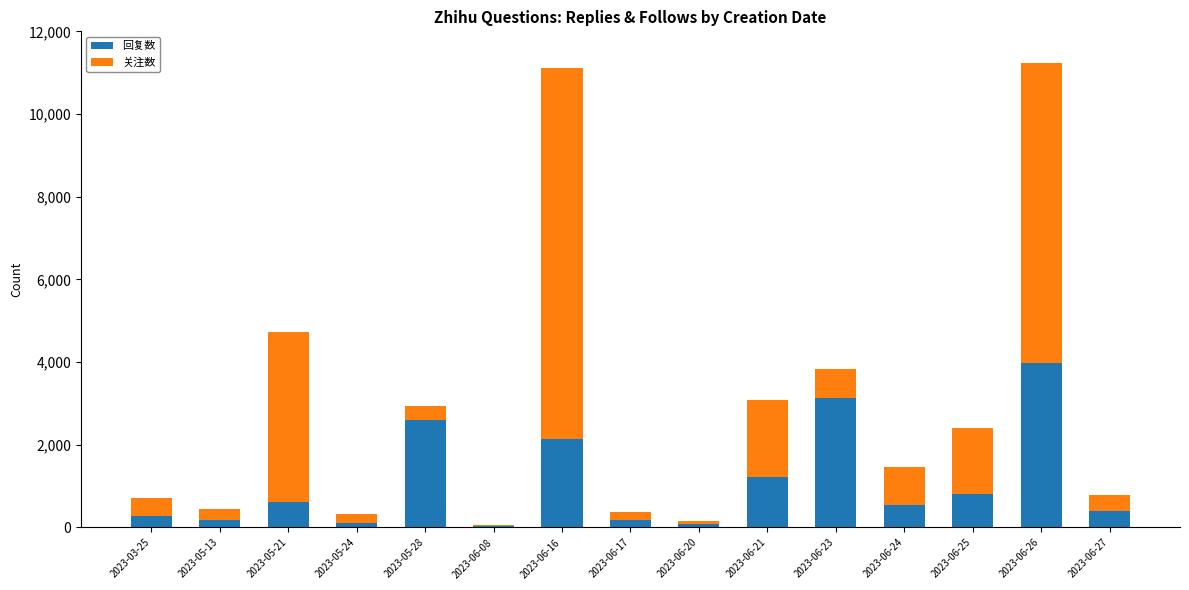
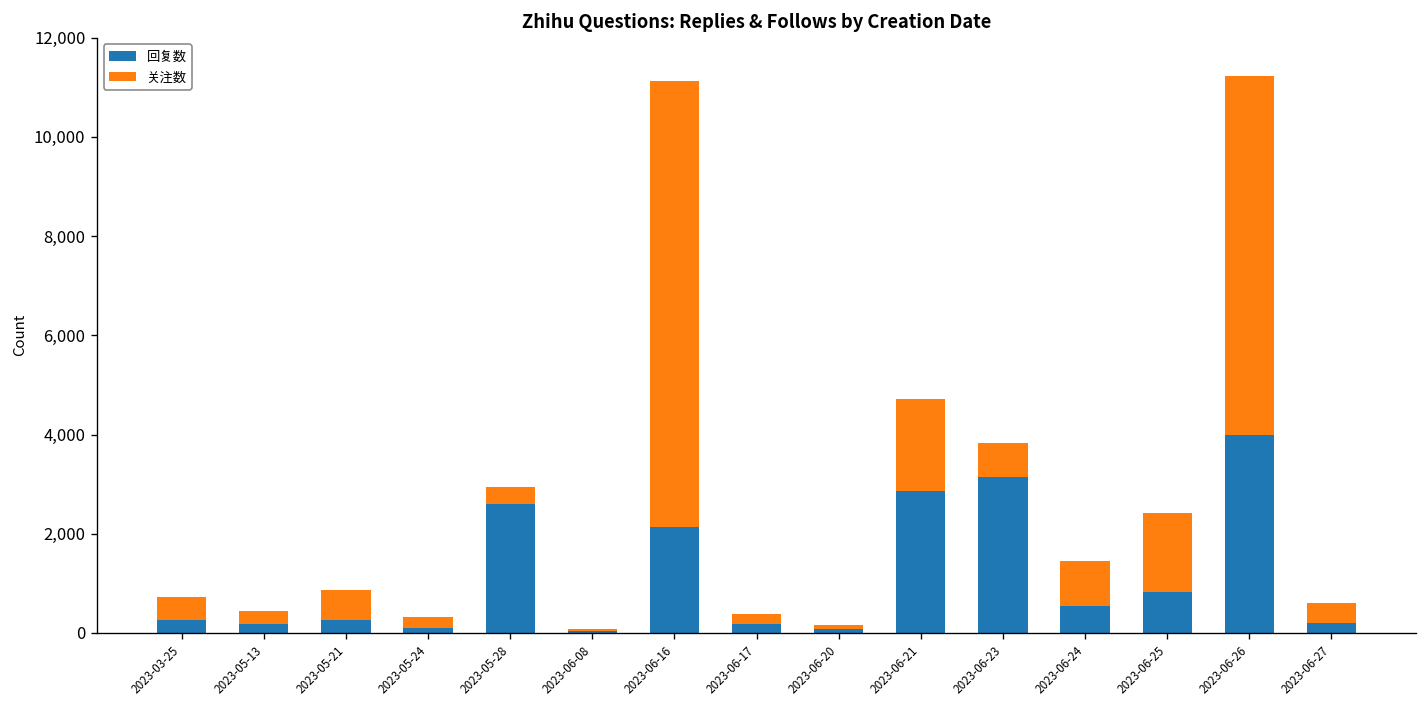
回复数, 2023-05-21: 600 -> 300
关注数, 2023-05-21: 4,100 -> 600
回复数, 2023-06-21: 1,200 -> 2,900
回复数, 2023-06-27: 400 -> 200
